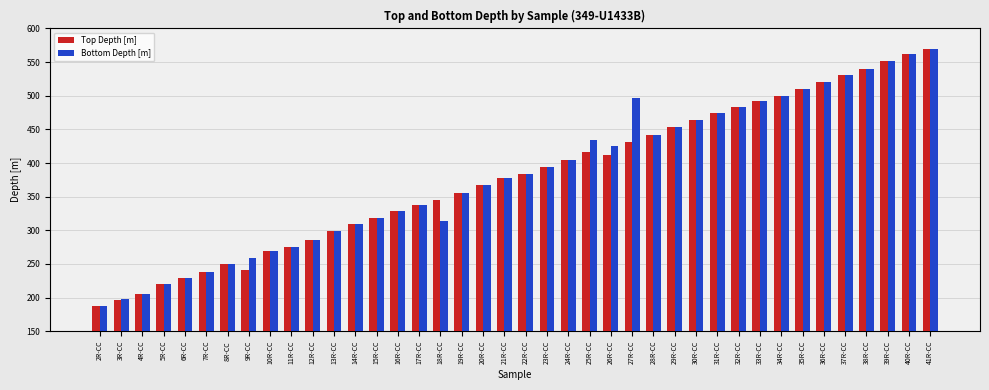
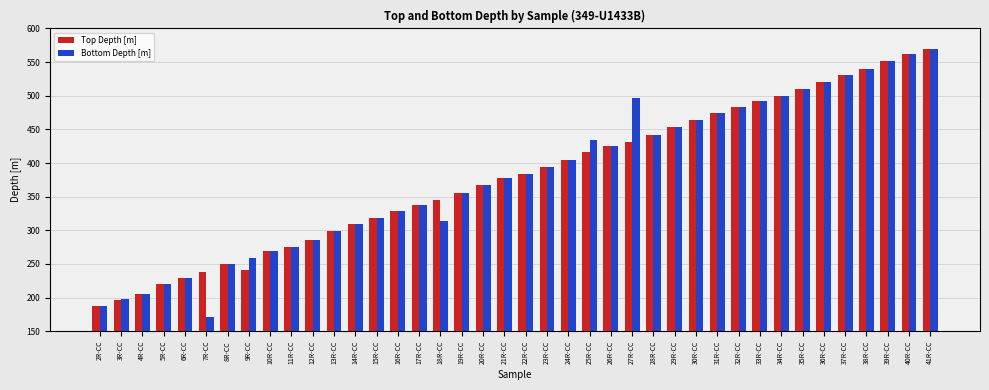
Bottom Depth [m], 7R-CC: 240 -> 170
Top Depth [m], 26R-CC: 410 -> 420
